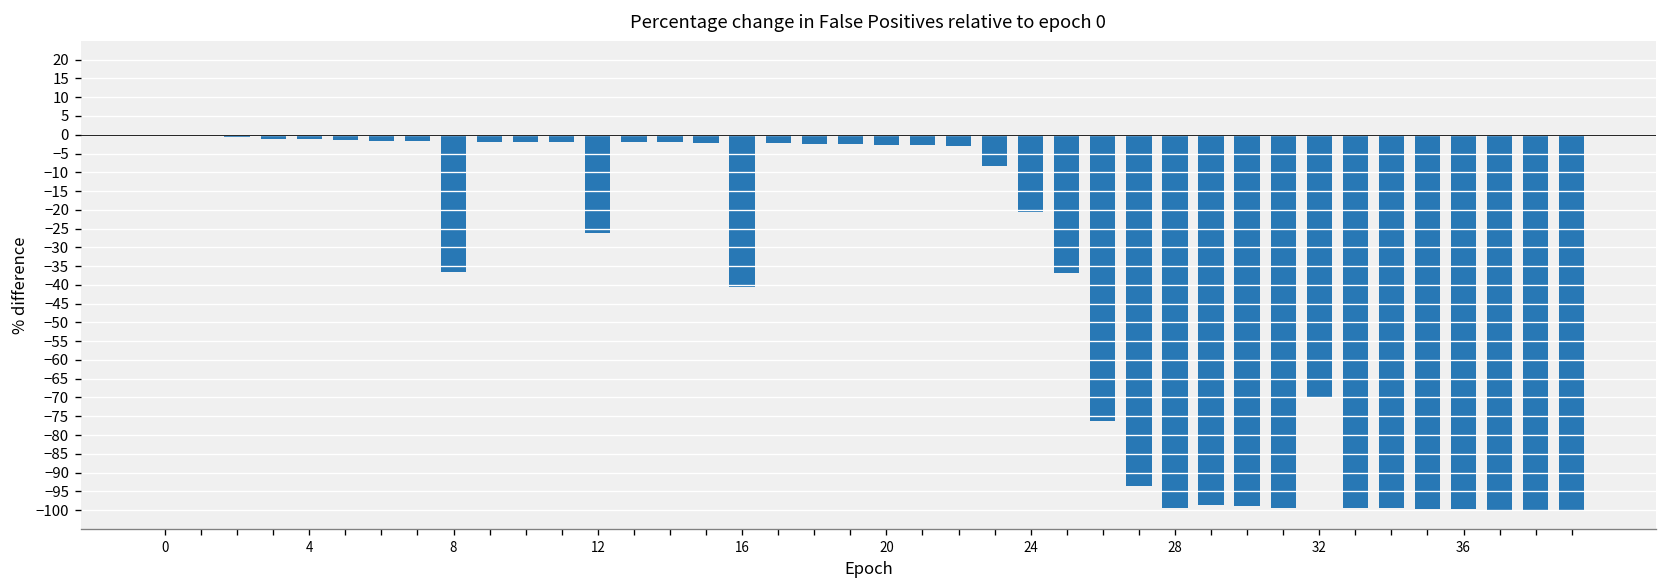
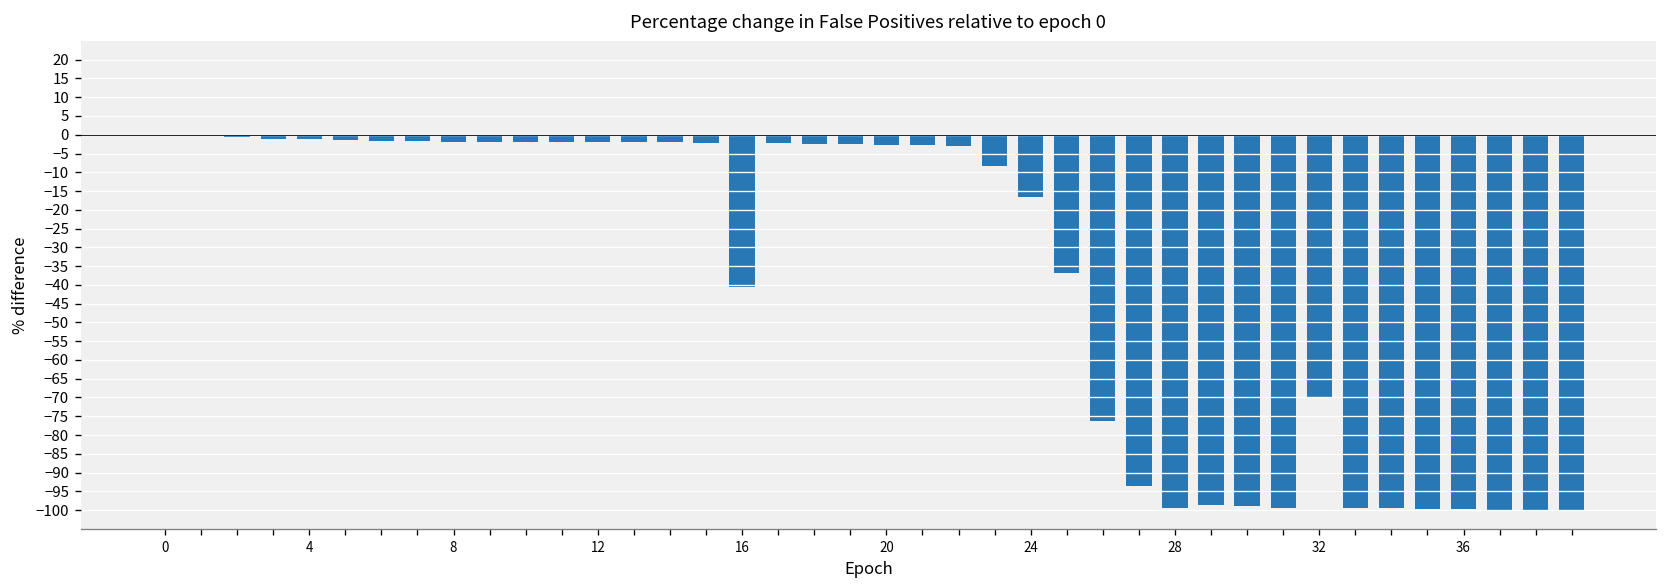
8: -37 -> -2
12: -26 -> -2
24: -21 -> -17
